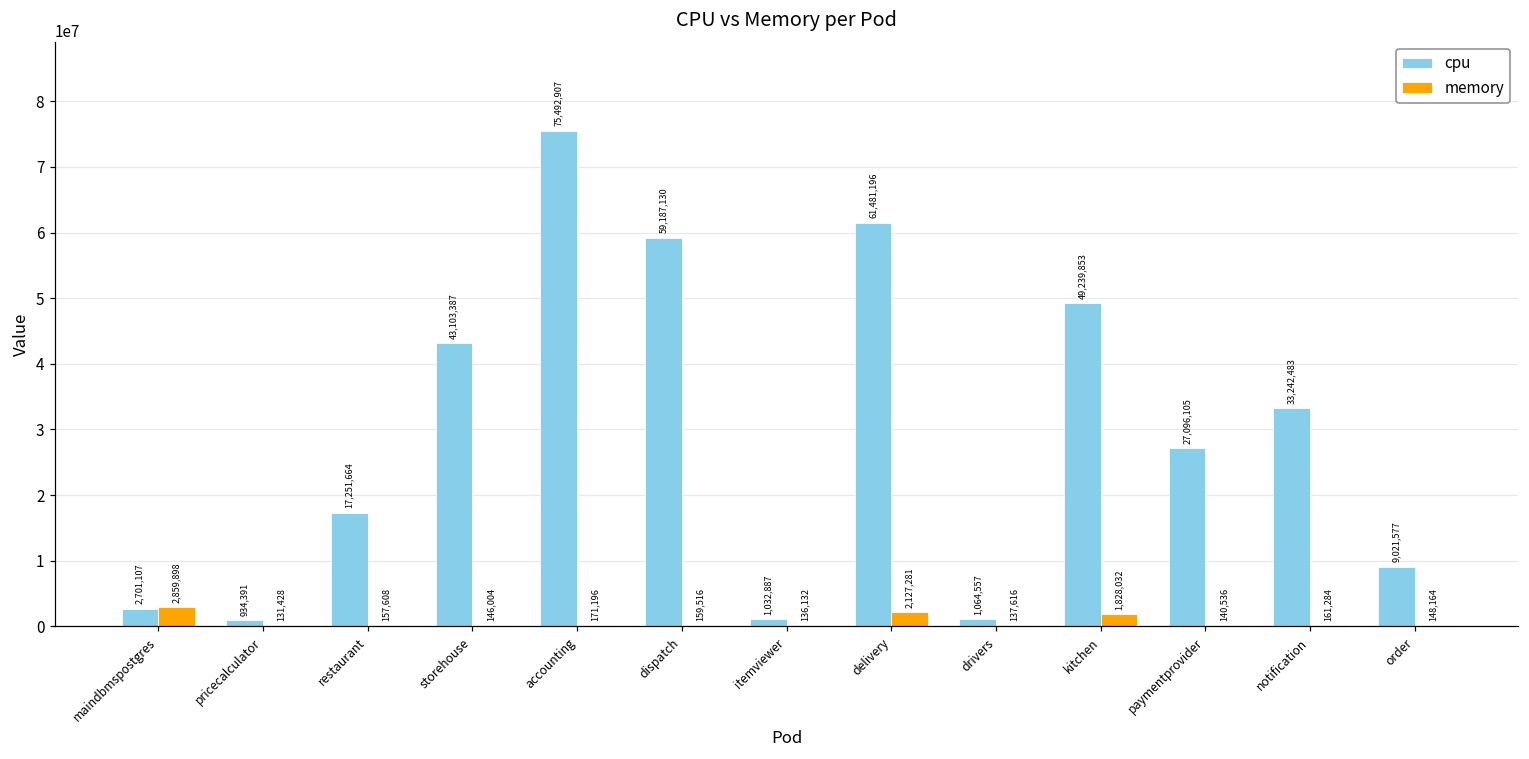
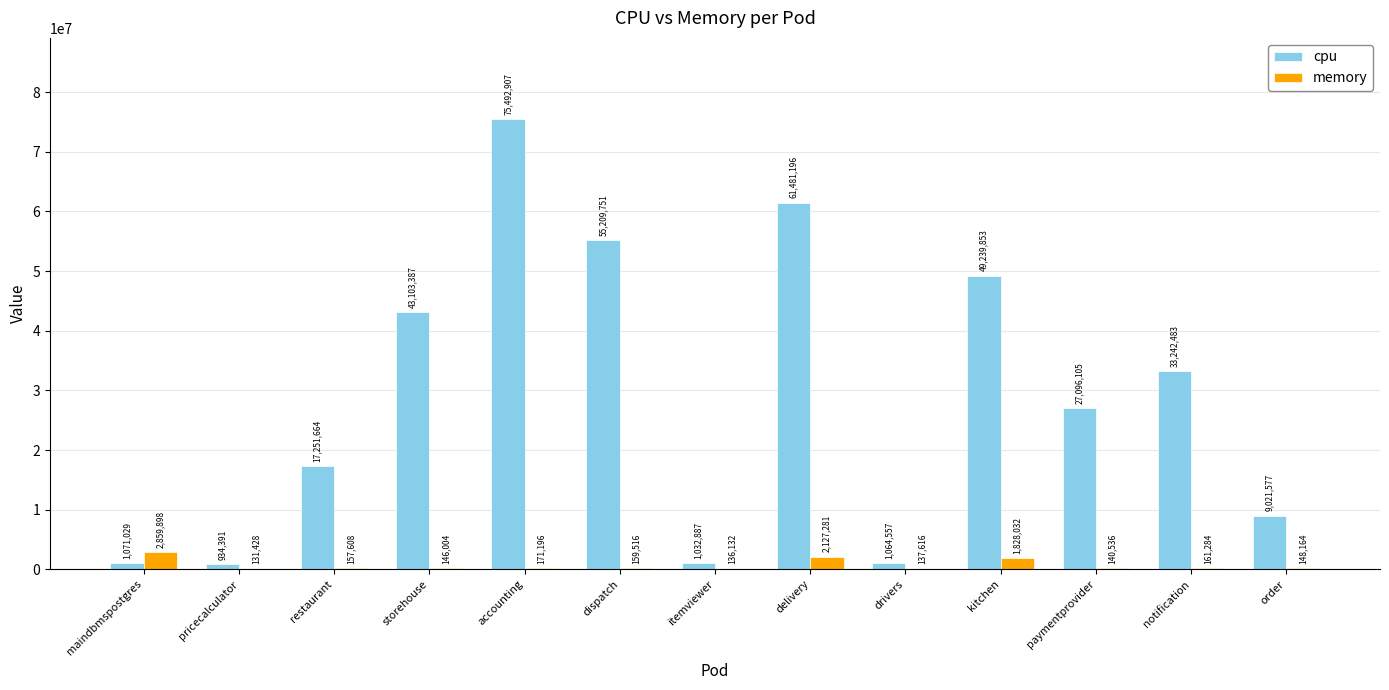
cpu, maindbmspostgres: 2,701,107 -> 1,071,029
cpu, dispatch: 59,187,130 -> 55,209,751
